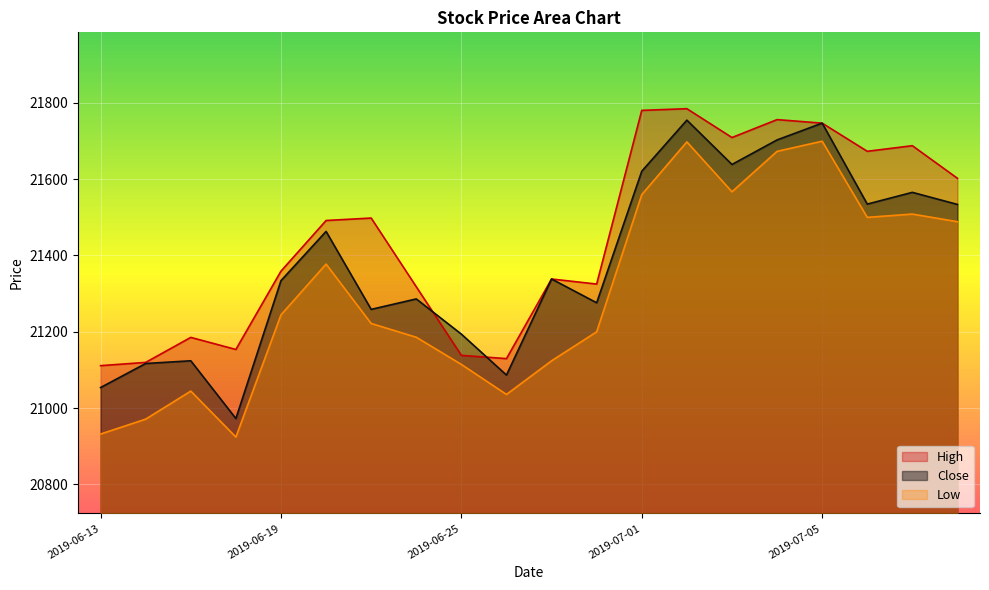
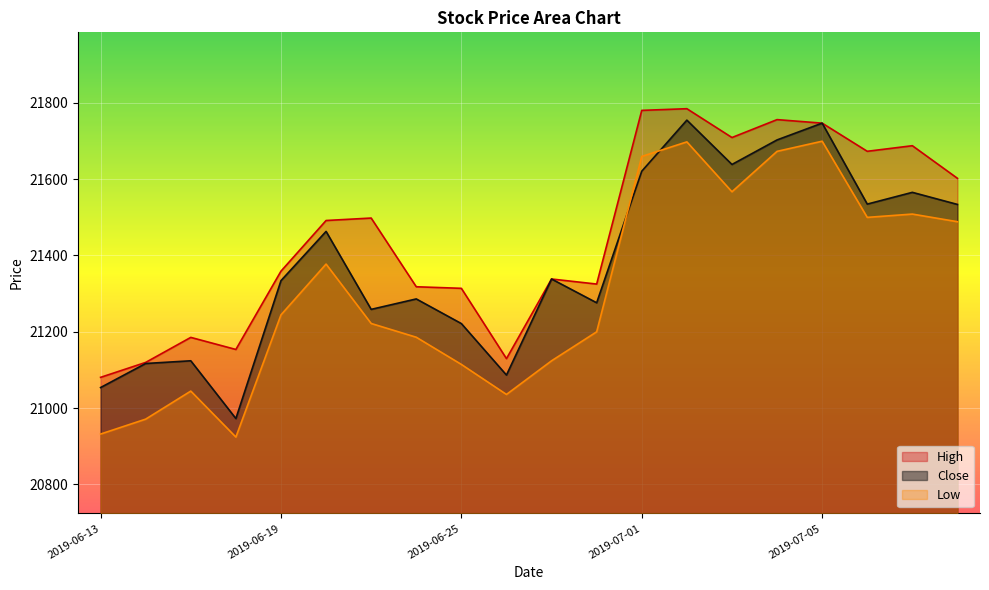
High, 2019-06-13: 21110 -> 21080
High, 2019-06-25: 21140 -> 21310
Close, 2019-06-25: 21190 -> 21220
Low, 2019-07-01: 21560 -> 21660
